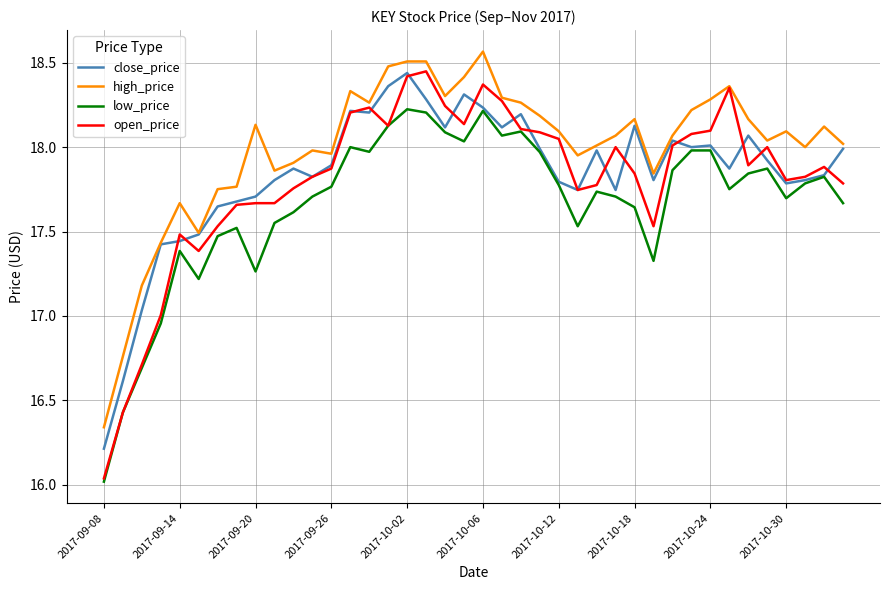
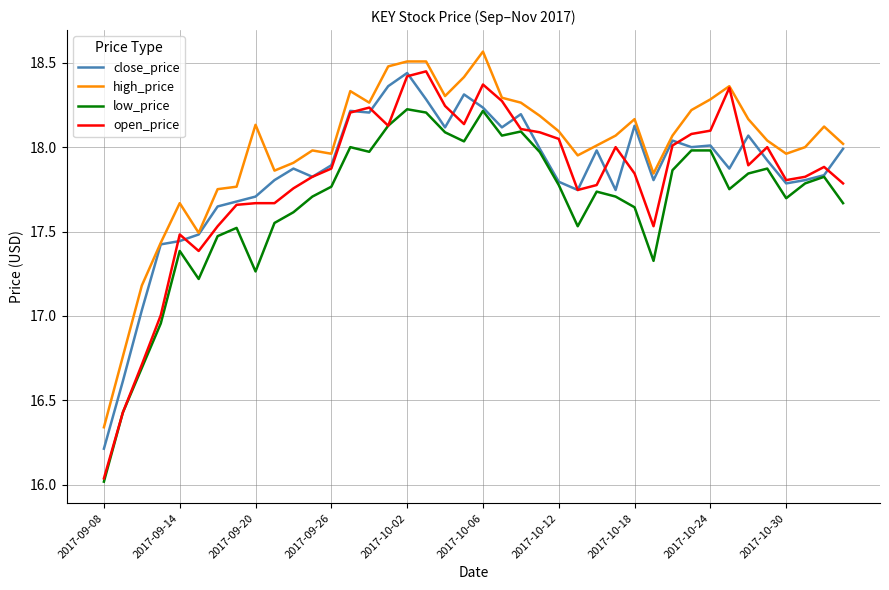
high_price, 2017-10-30: 18.09 -> 17.96
